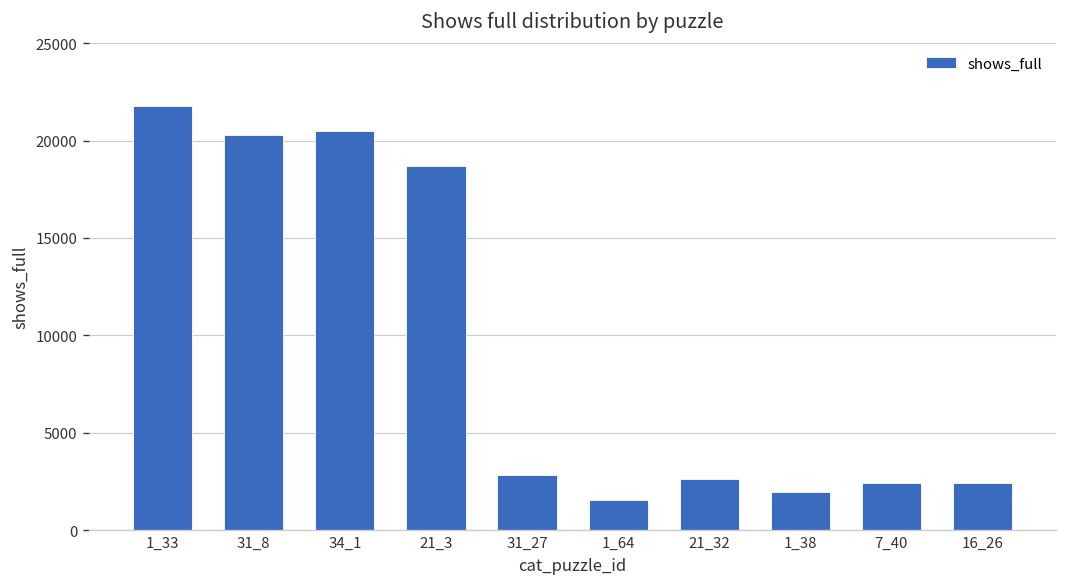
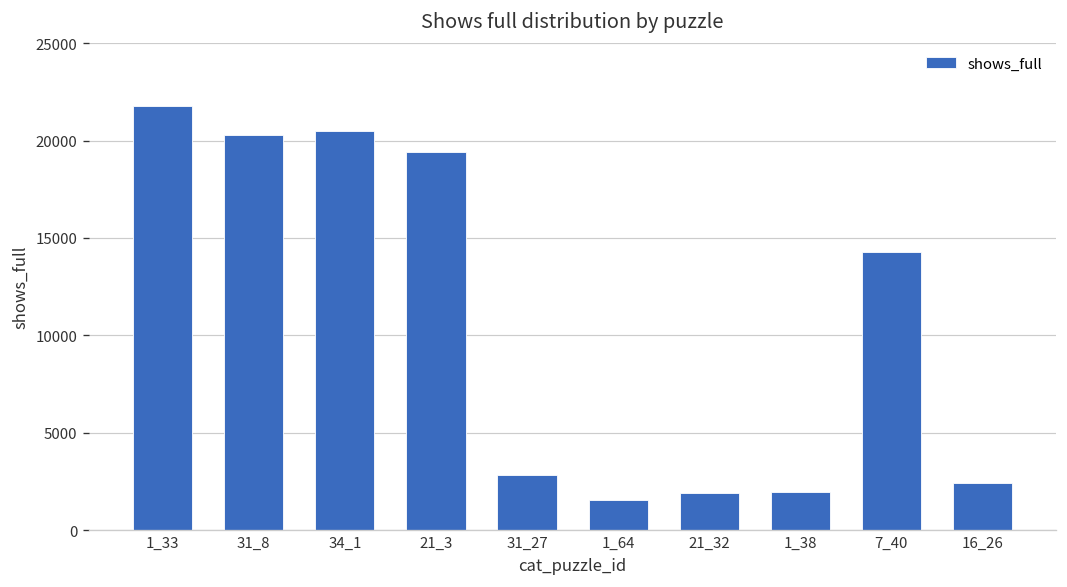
21_3: 18700 -> 19400
21_32: 2600 -> 1900
7_40: 2400 -> 14300
